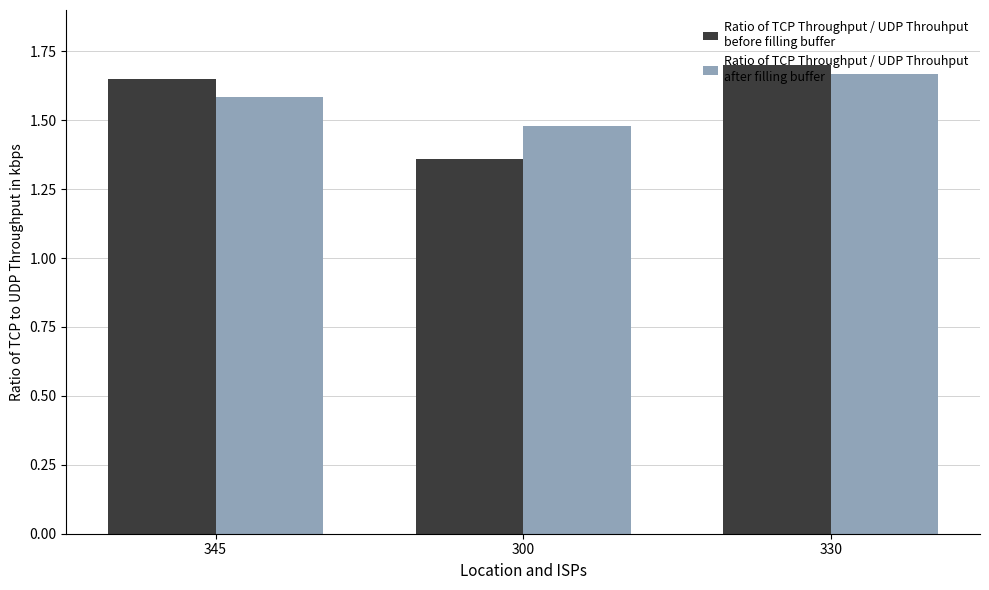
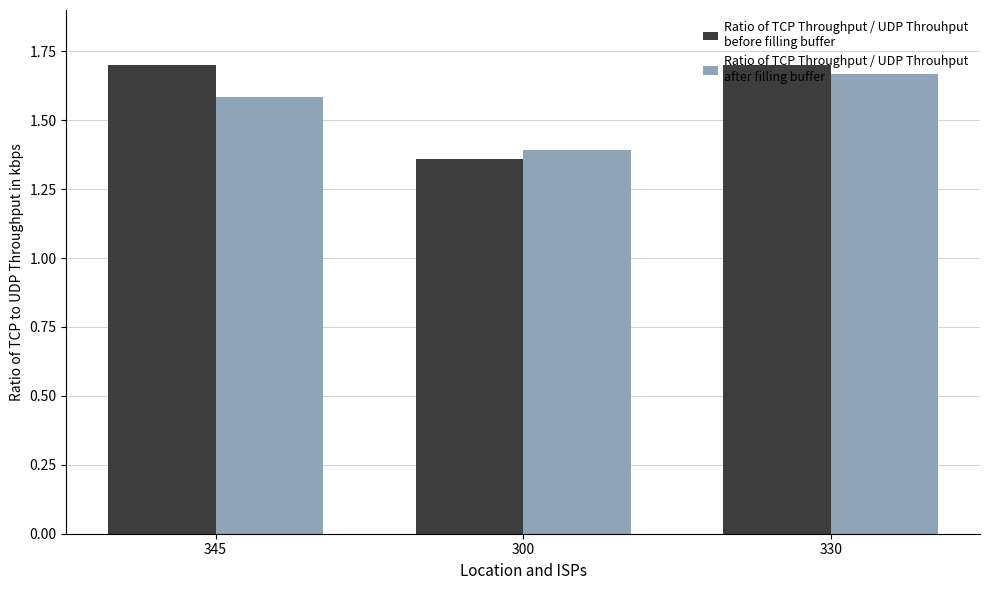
Ratio of TCP Throughput / UDP Throuhput before filling buffer, 345: 1.65 -> 1.70
Ratio of TCP Throughput / UDP Throuhput after filling buffer, 300: 1.48 -> 1.39
